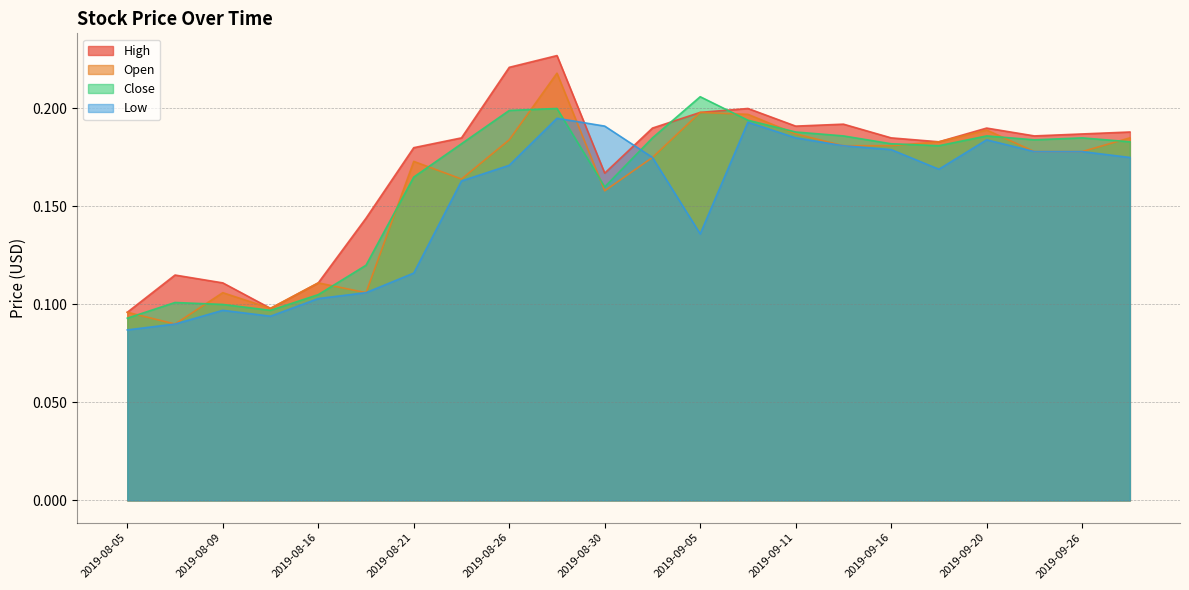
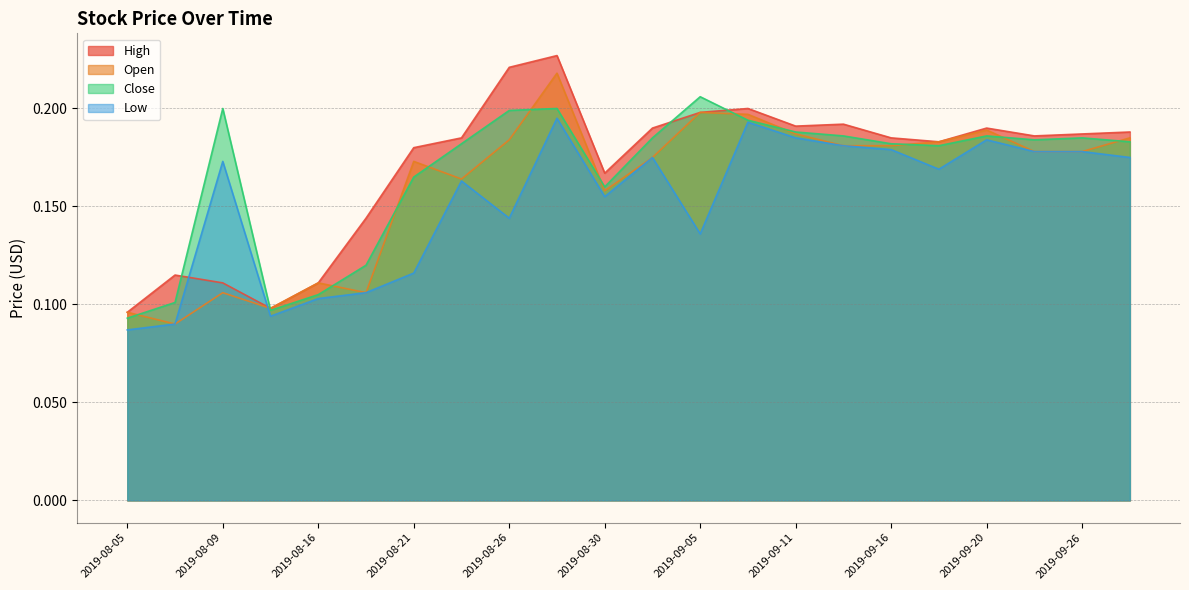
Close, 2019-08-09: 0.1 -> 0.2
Low, 2019-08-09: 0.097 -> 0.173
Low, 2019-08-26: 0.171 -> 0.144
Low, 2019-08-30: 0.191 -> 0.155
